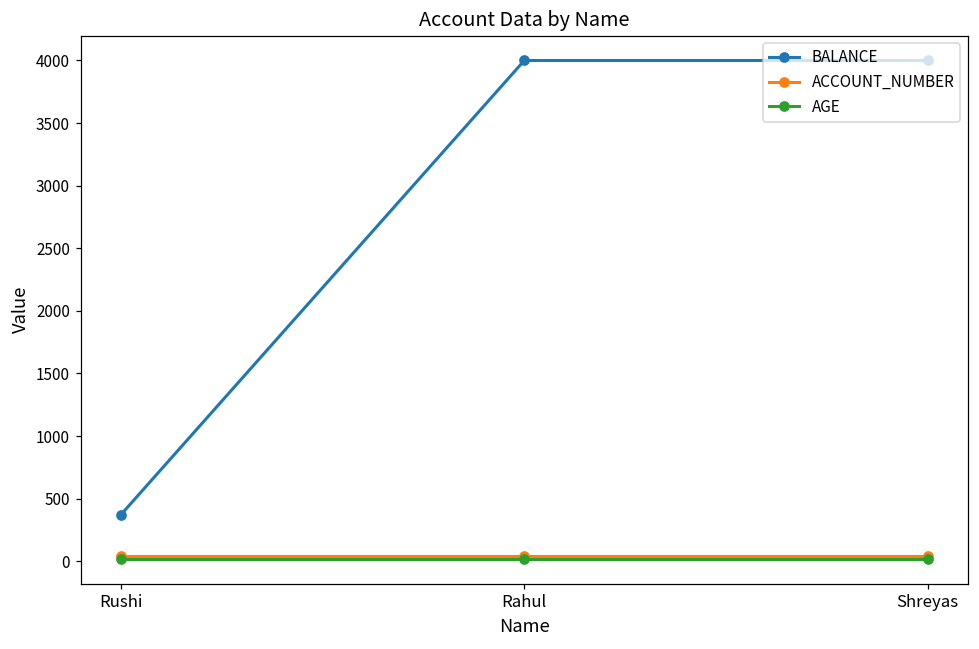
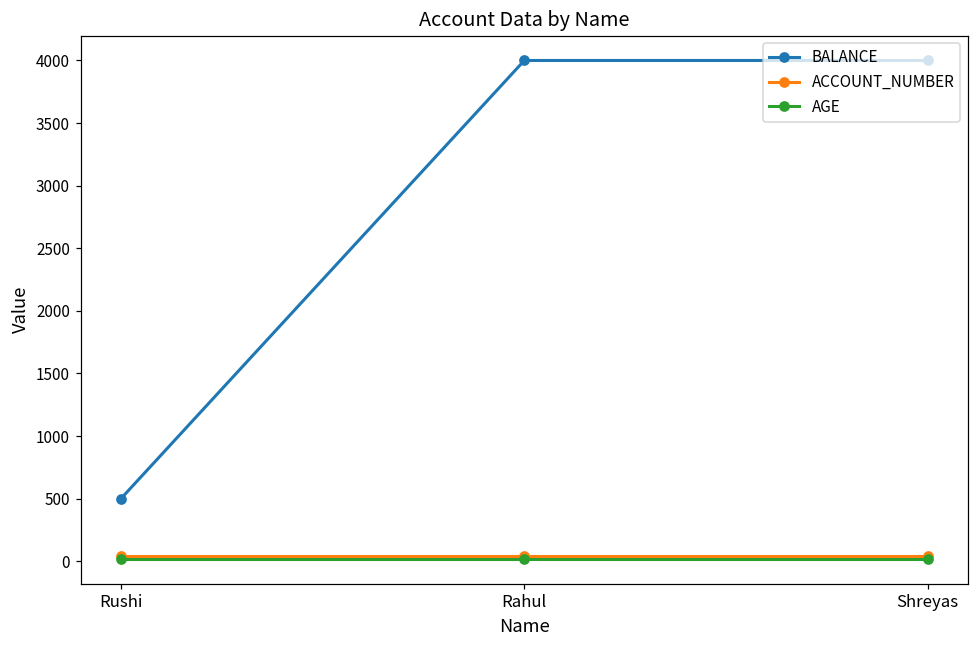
BALANCE, Rushi: 370 -> 500
